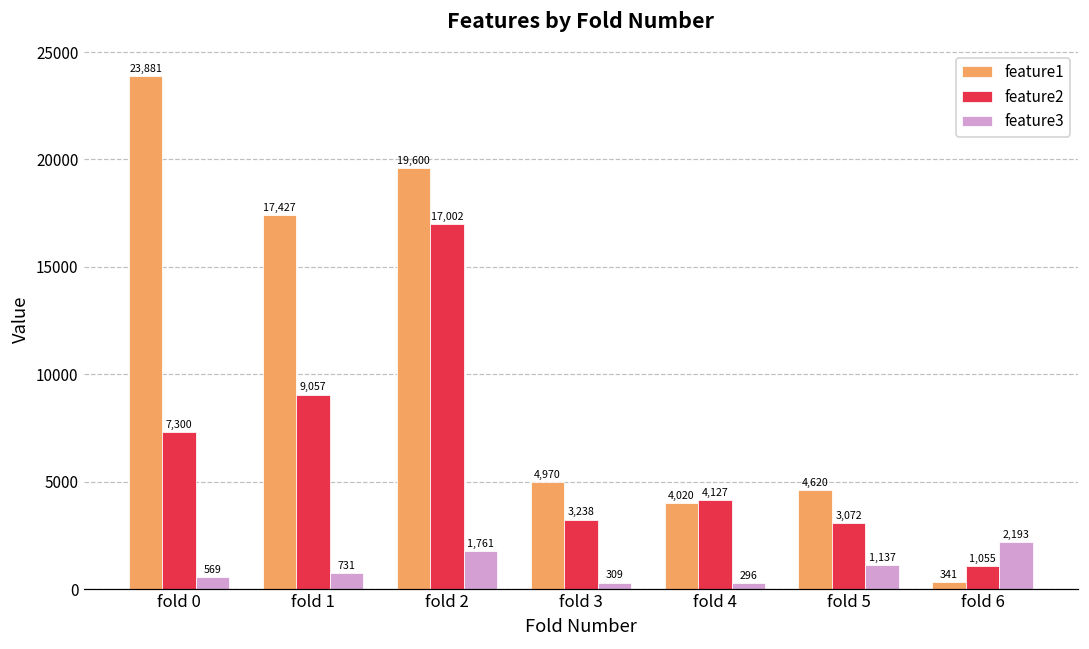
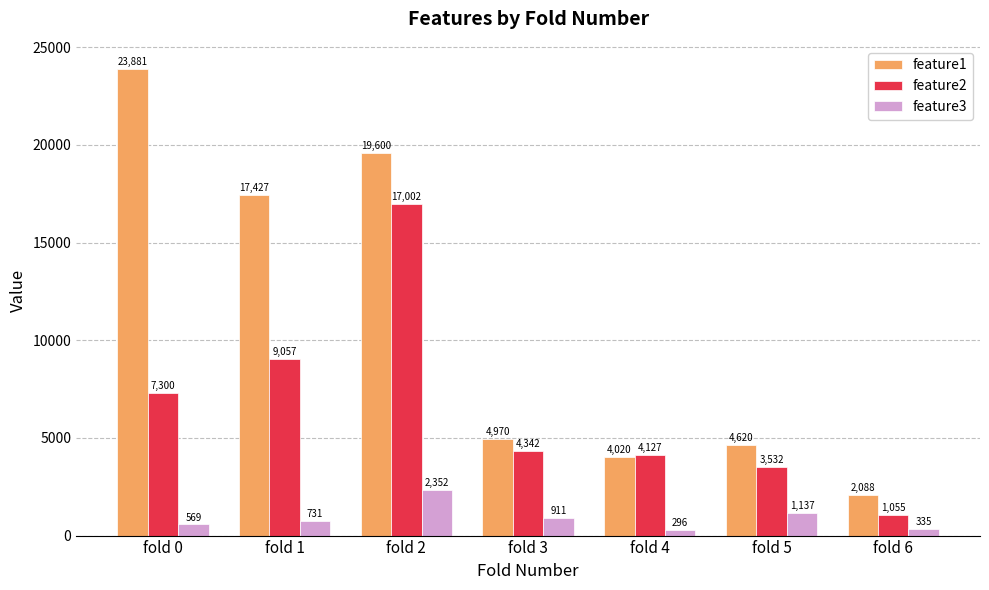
feature3, fold 2: 1,761 -> 2,352
feature2, fold 3: 3,238 -> 4,342
feature3, fold 3: 309 -> 911
feature2, fold 5: 3,072 -> 3,532
feature1, fold 6: 341 -> 2,088
feature3, fold 6: 2,193 -> 335
